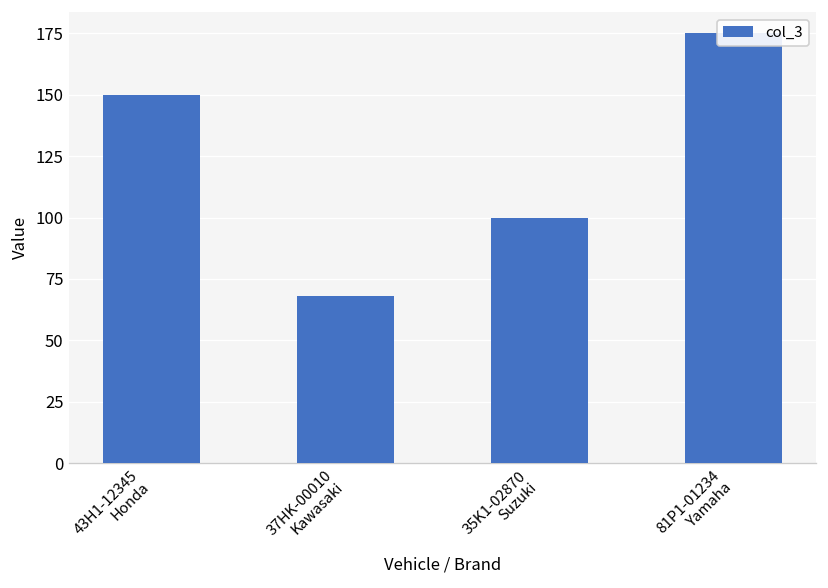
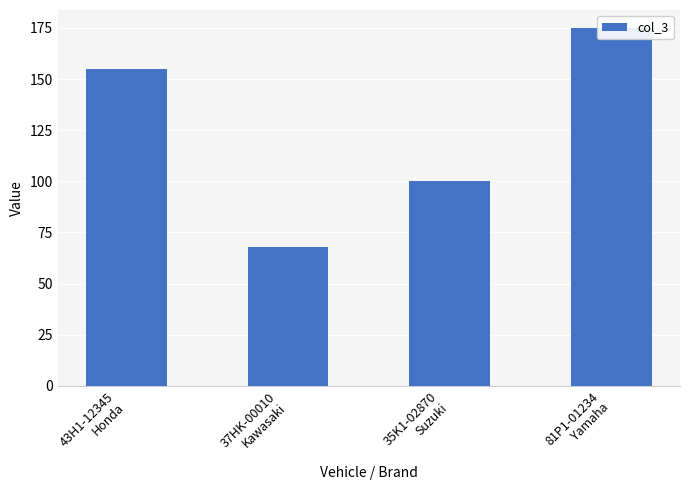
43H1-12345 Honda: 150 -> 155
